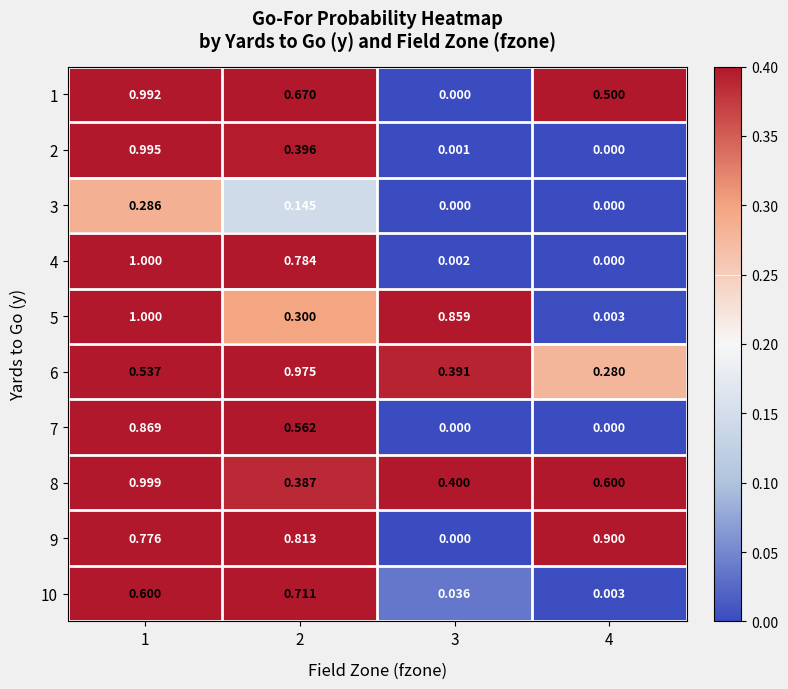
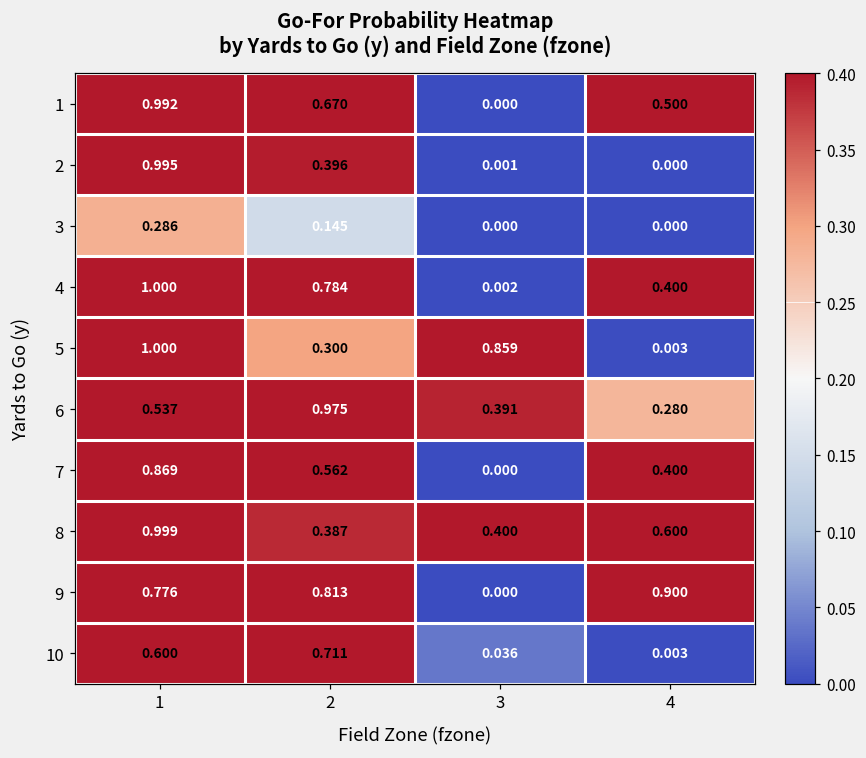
4, 4: 0.000 -> 0.400
7, 4: 0.000 -> 0.400
